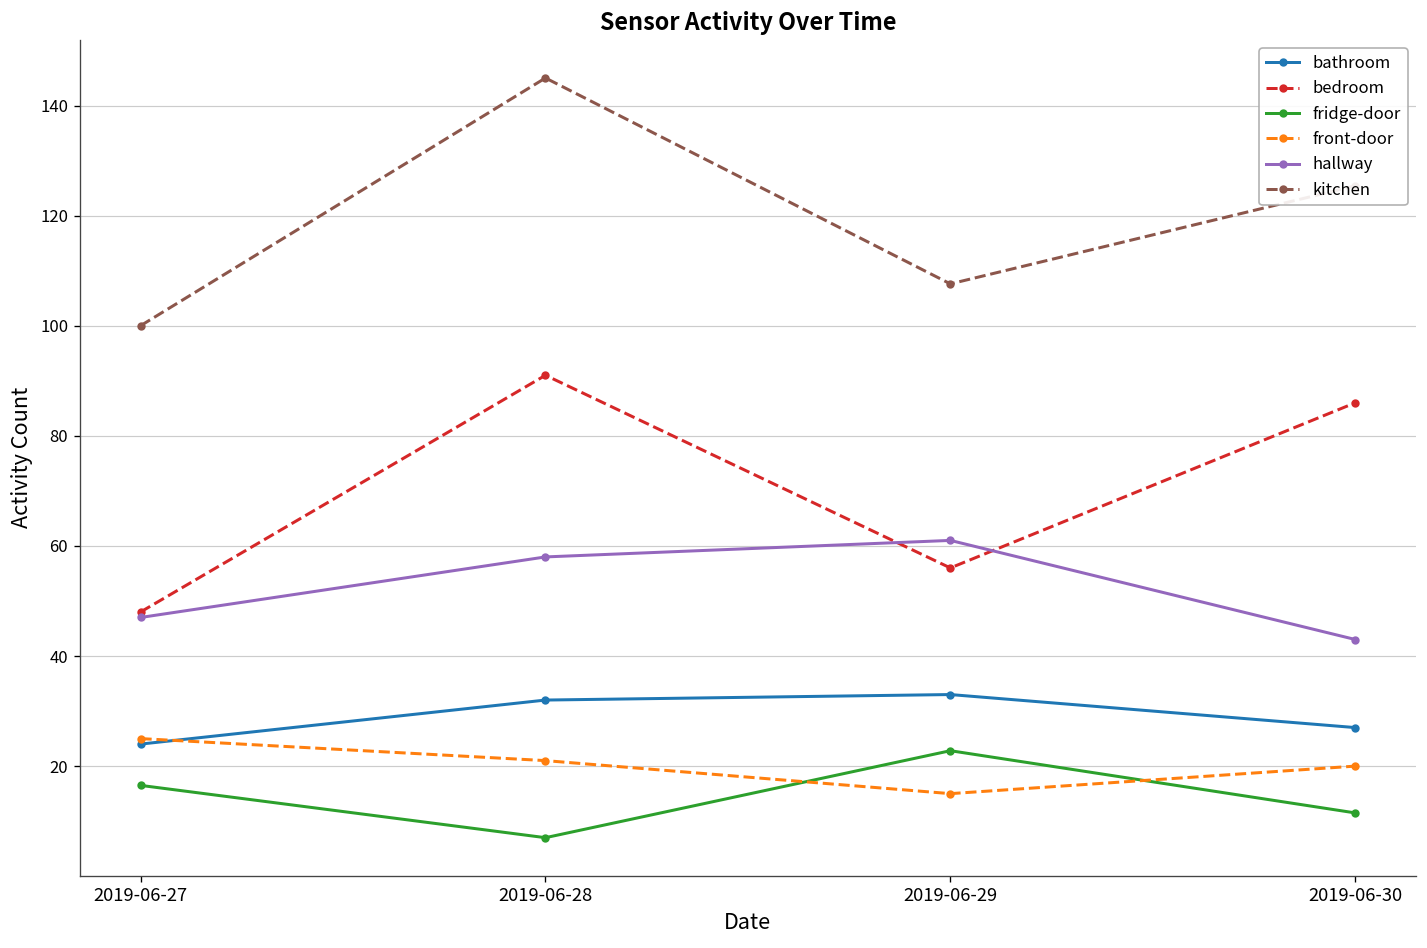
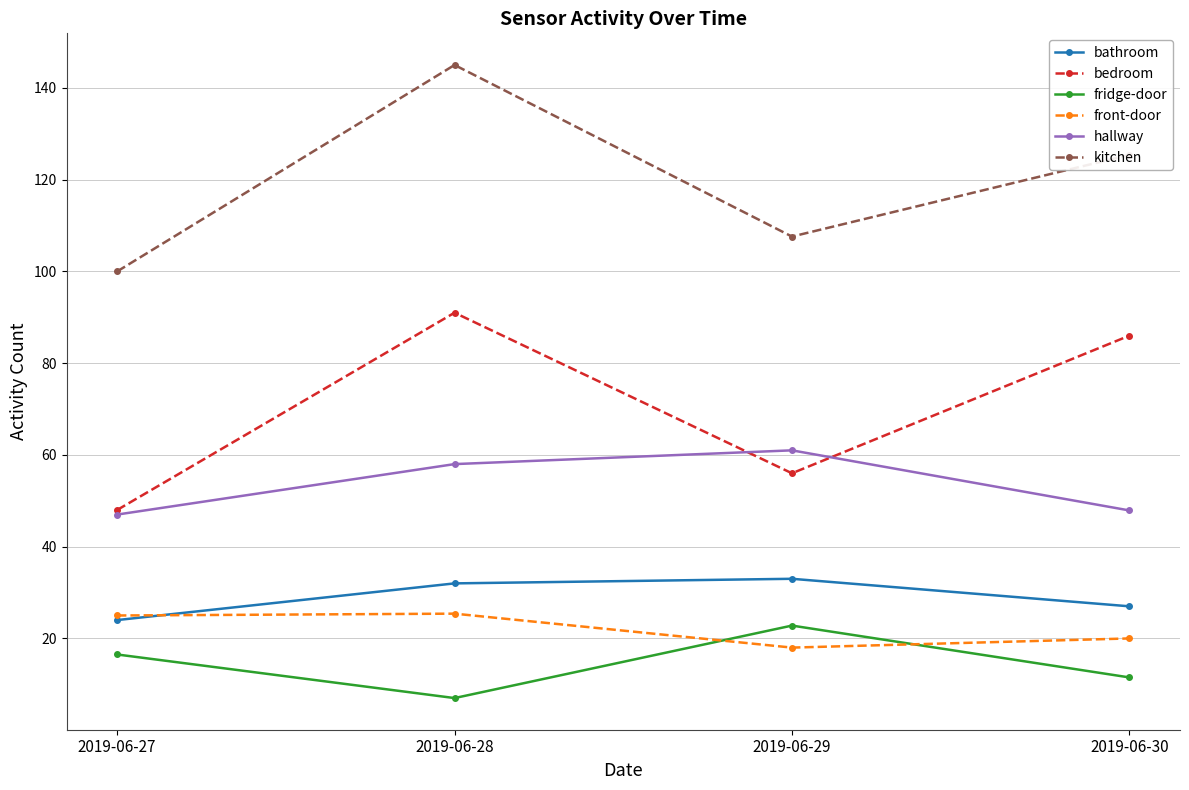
front-door, 2019-06-28: 21 -> 25
front-door, 2019-06-29: 15 -> 18
hallway, 2019-06-30: 43 -> 48
